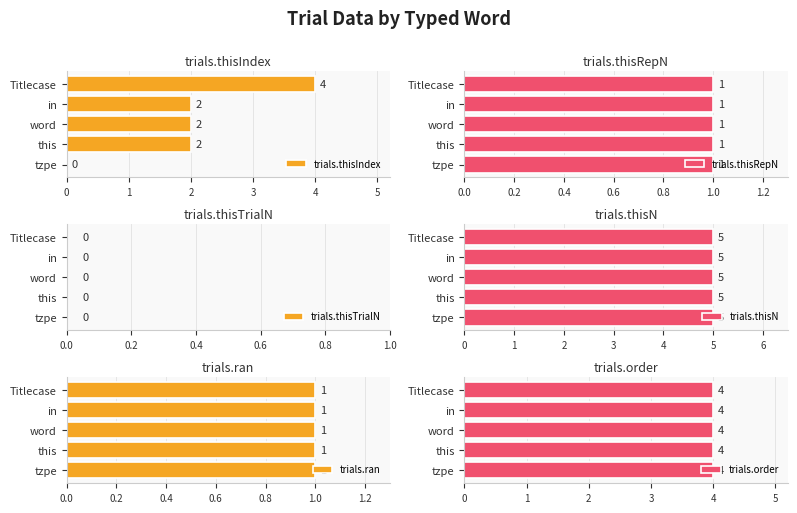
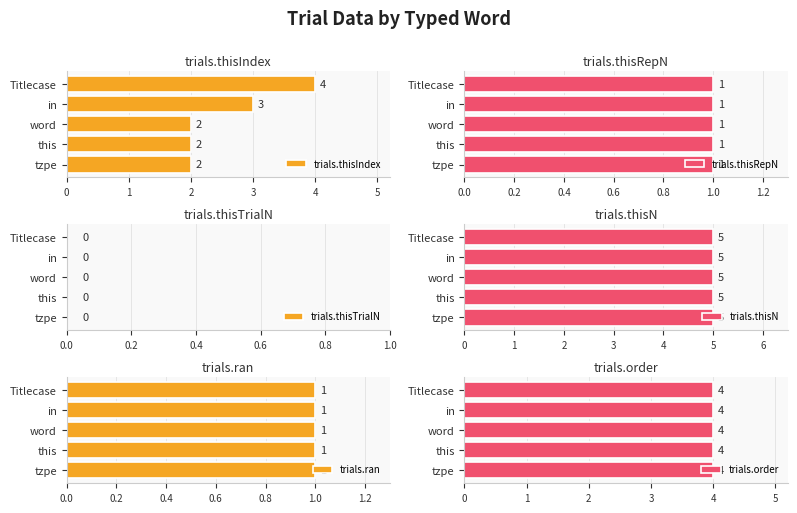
trials.thisIndex, in: 2 -> 3
trials.thisIndex, tzpe: 0 -> 2
